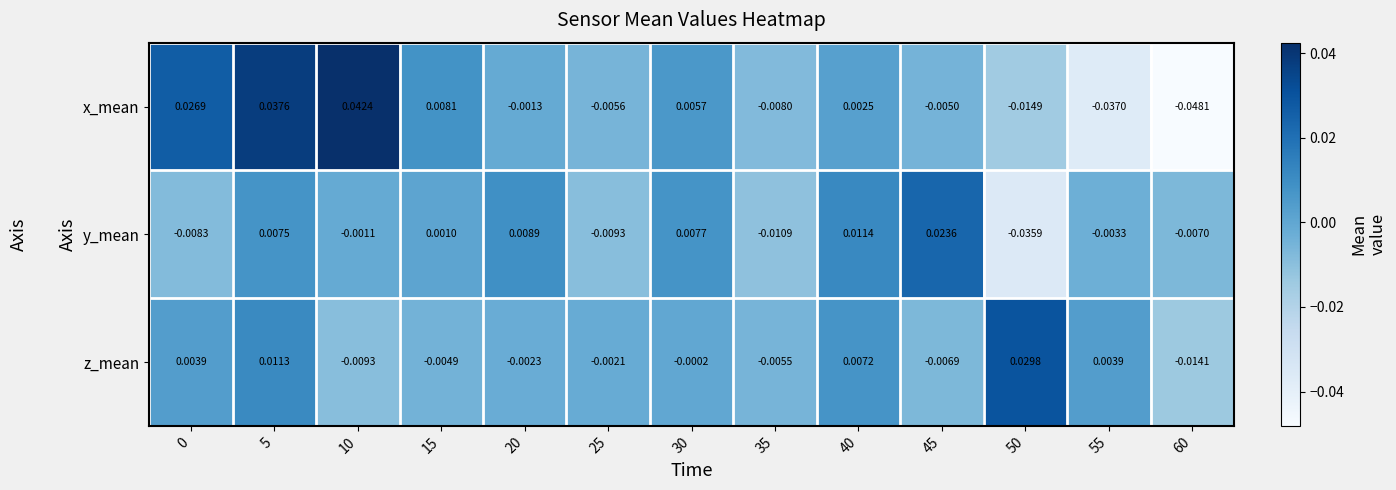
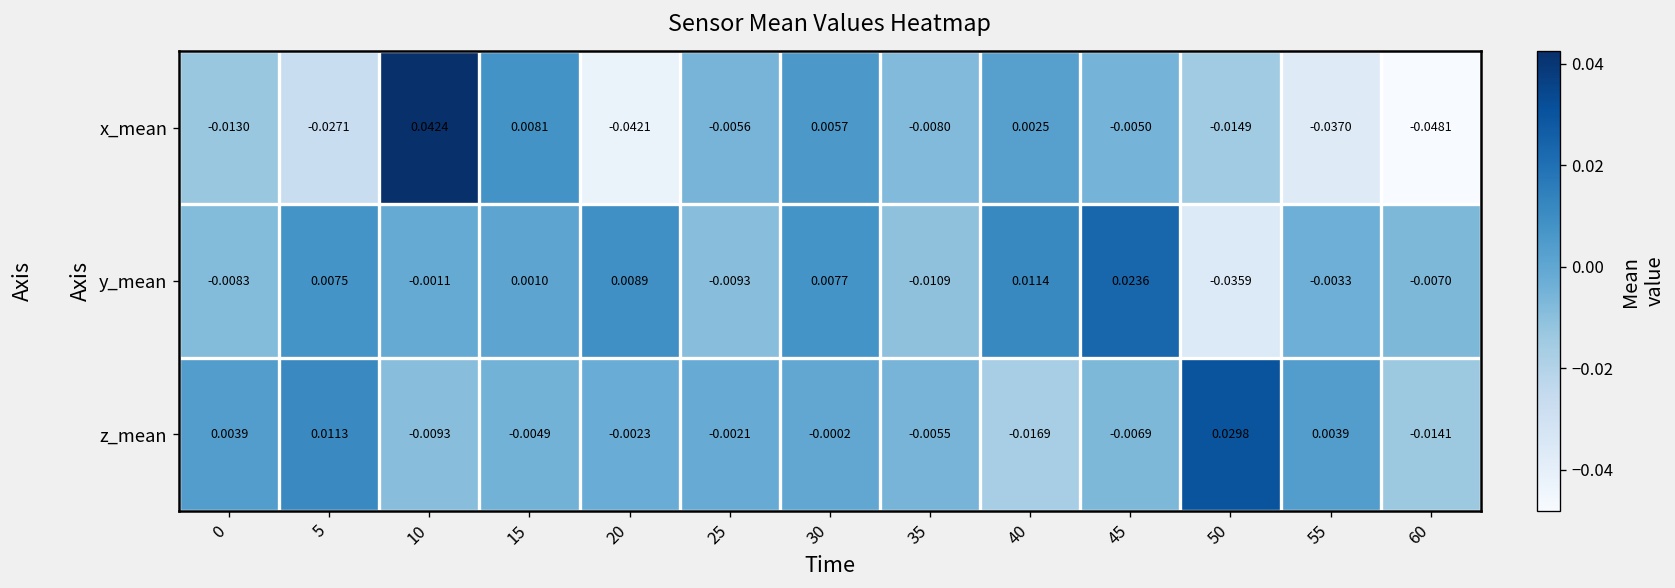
x_mean, 0: 0.0269 -> -0.0130
x_mean, 5: 0.0376 -> -0.0271
x_mean, 20: -0.0013 -> -0.0421
z_mean, 40: 0.0072 -> -0.0169
